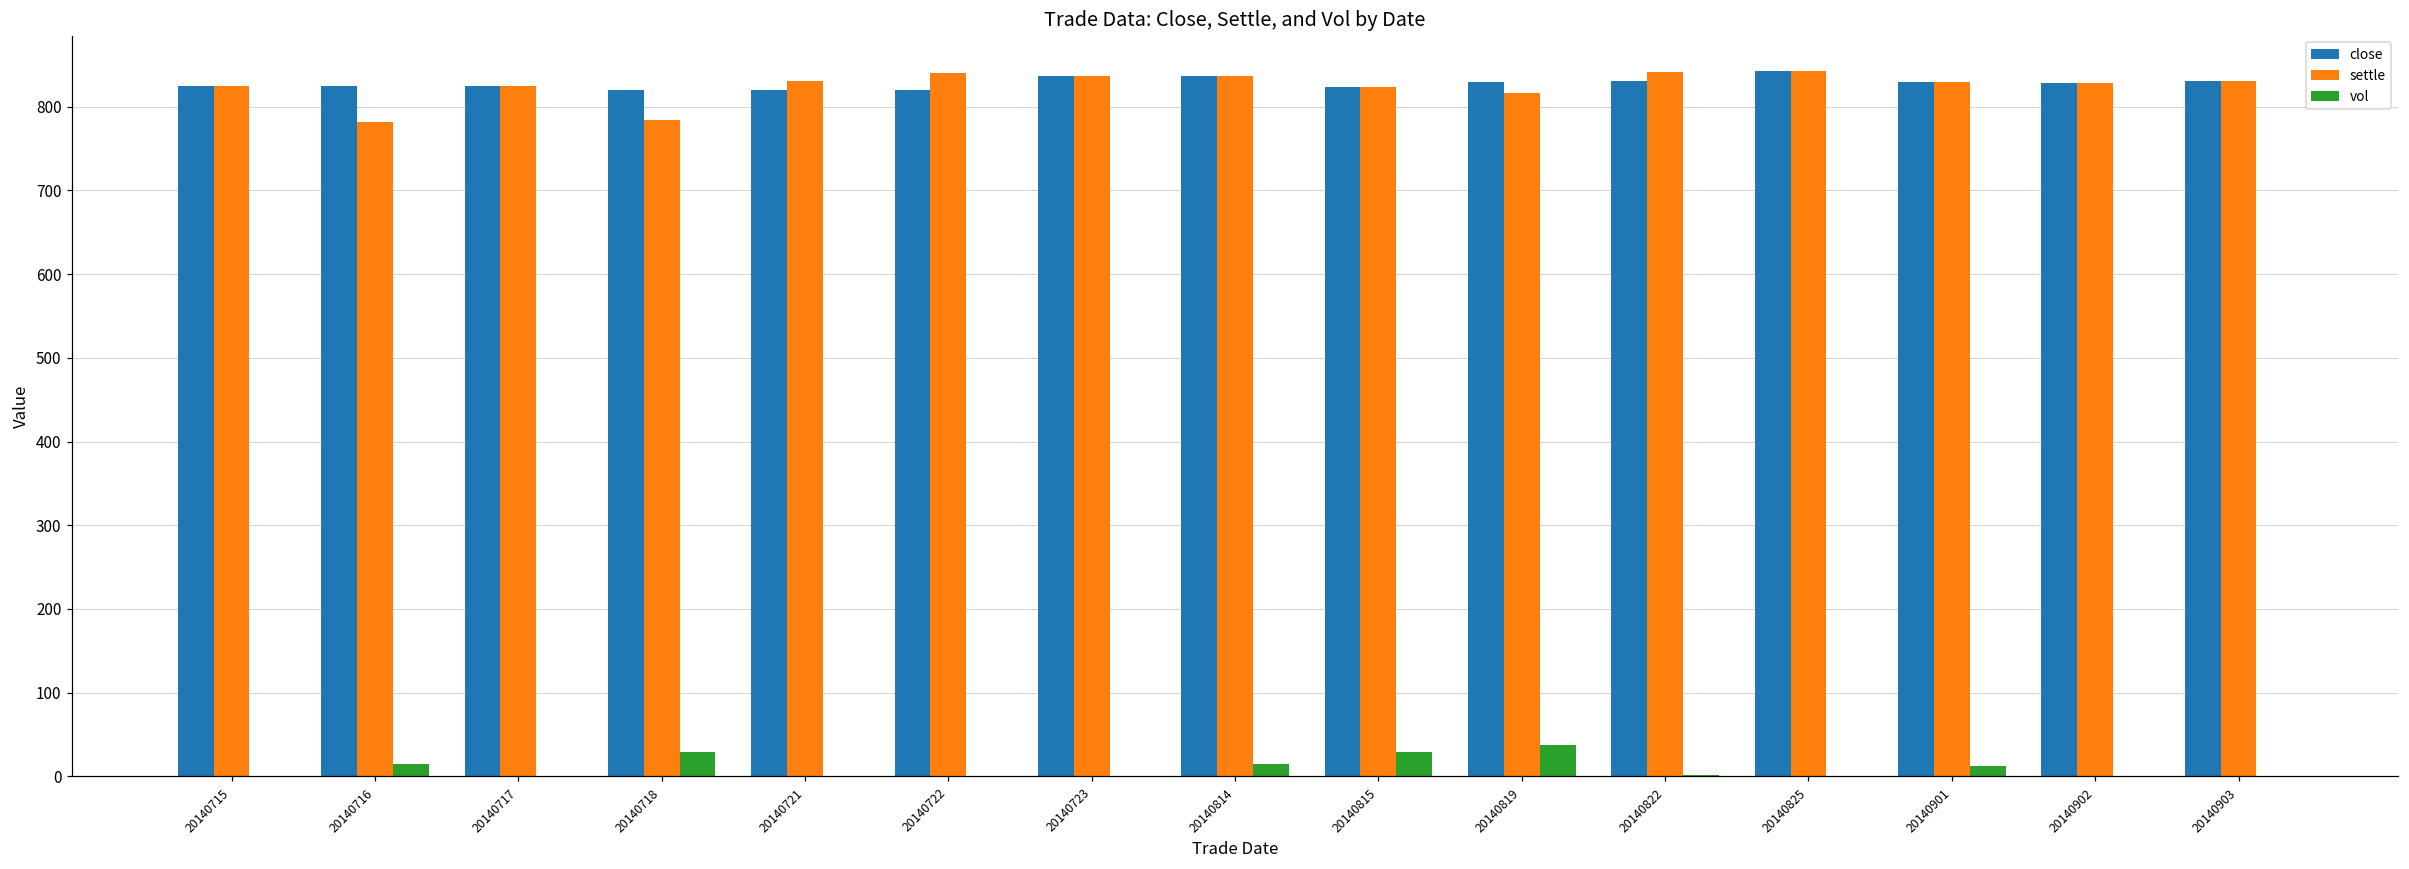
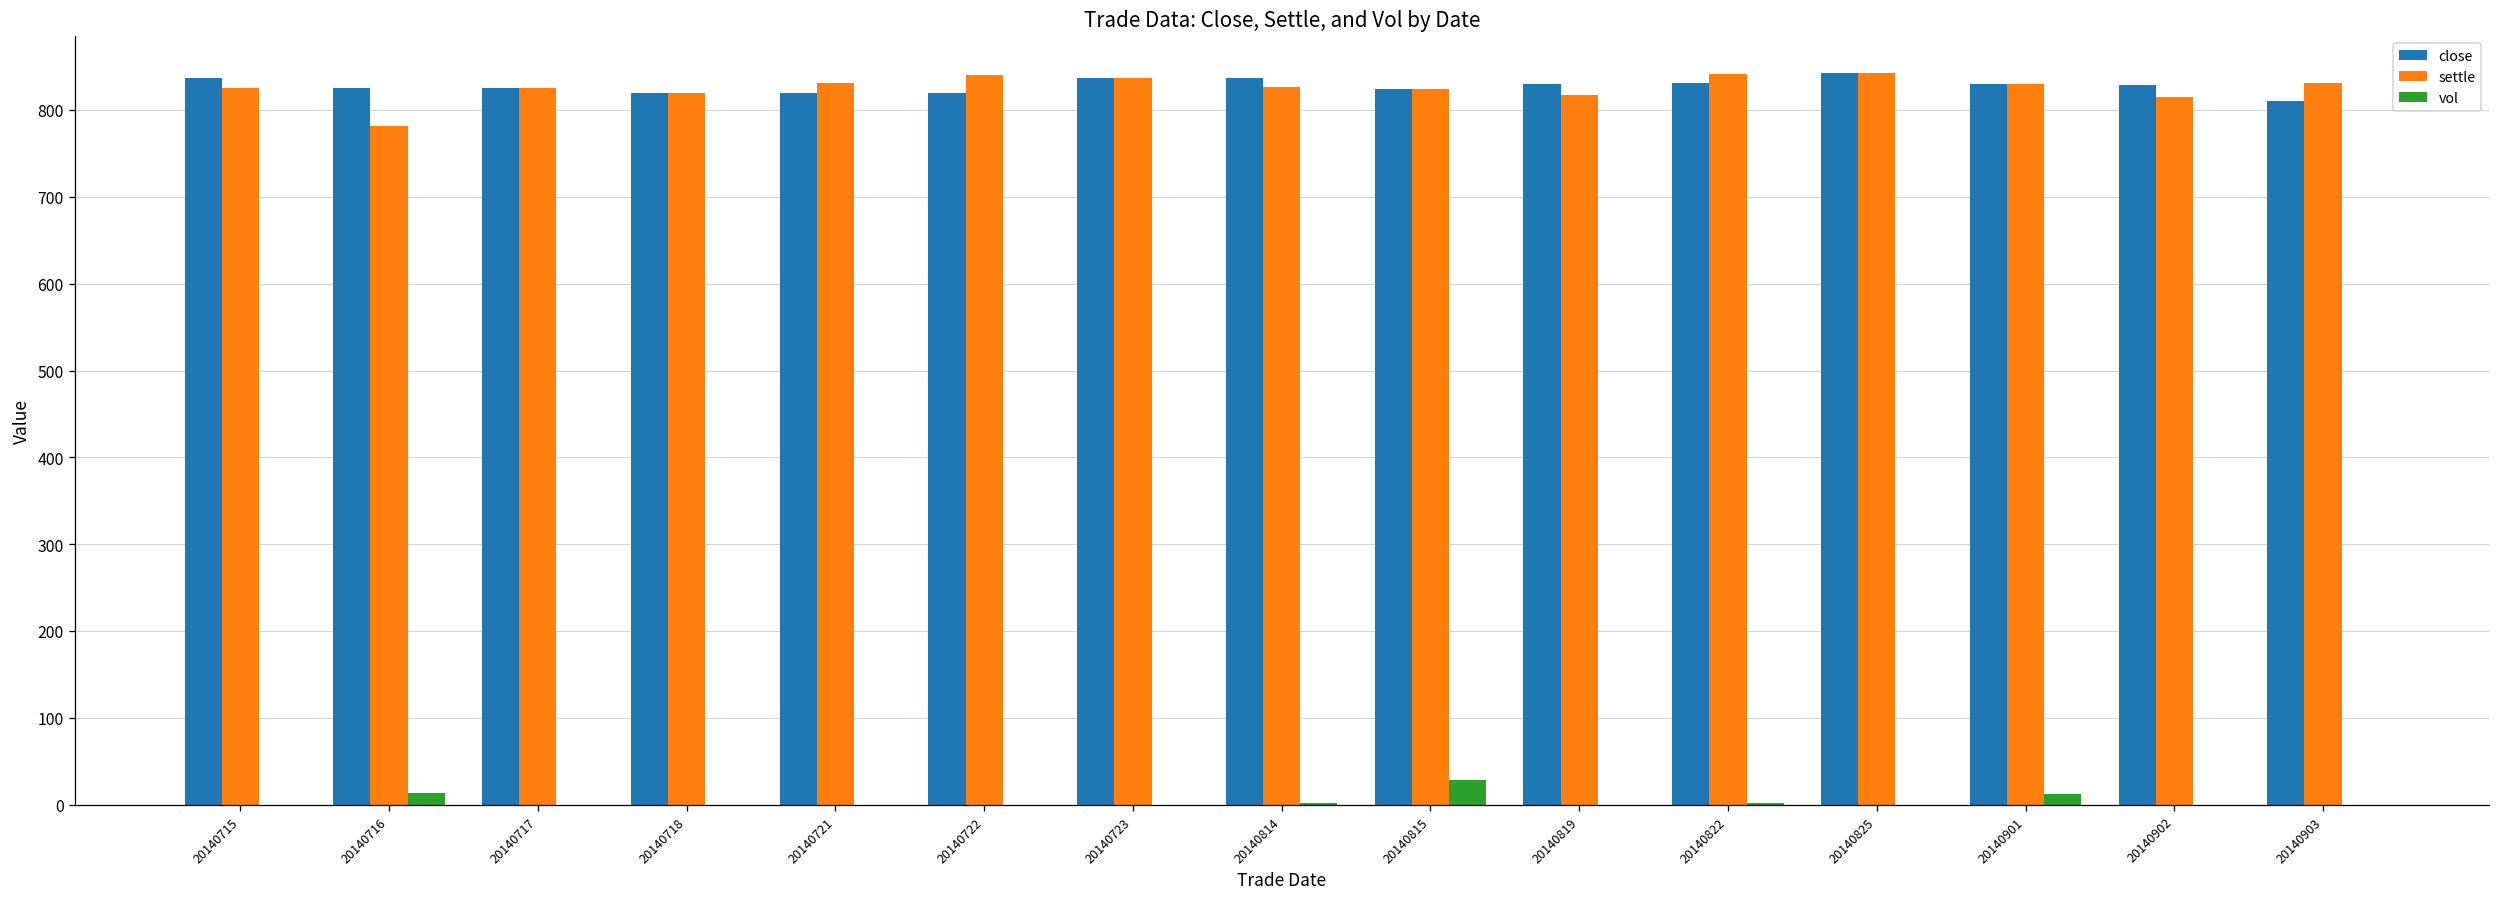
close, 20140715: 830 -> 840
settle, 20140718: 780 -> 820
vol, 20140718: 30 -> 0
settle, 20140814: 840 -> 830
vol, 20140814: 10 -> 0
vol, 20140819: 40 -> 0
settle, 20140902: 830 -> 820
close, 20140903: 830 -> 810
